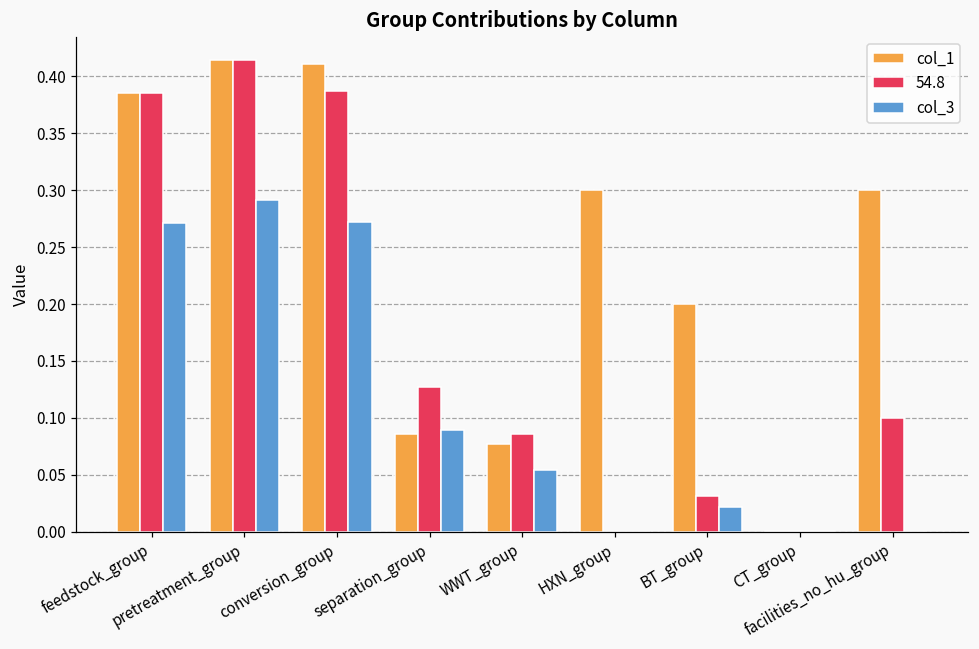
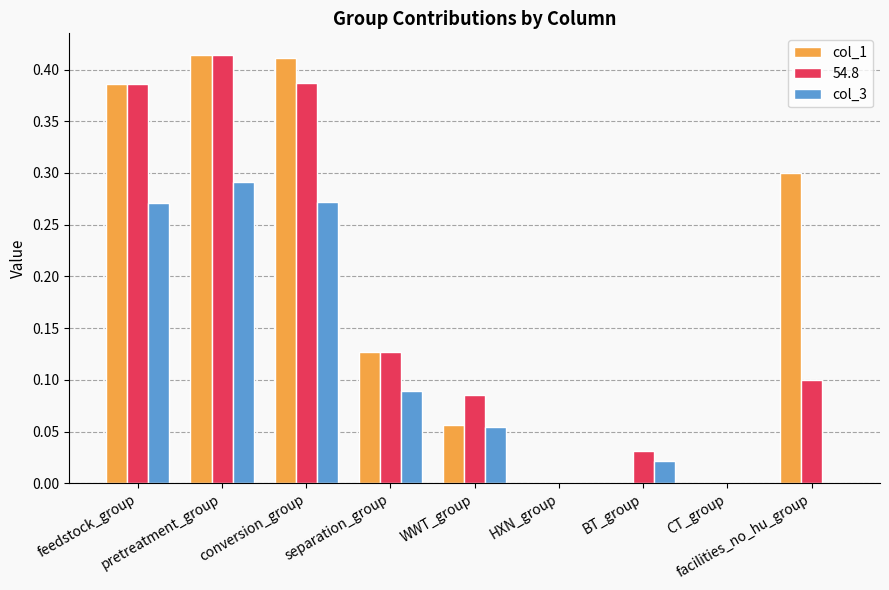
col_1, separation_group: 0.086 -> 0.127
col_1, WWT_group: 0.077 -> 0.057
col_1, HXN_group: 0.3 -> 0.0
col_1, BT_group: 0.2 -> 0.0
